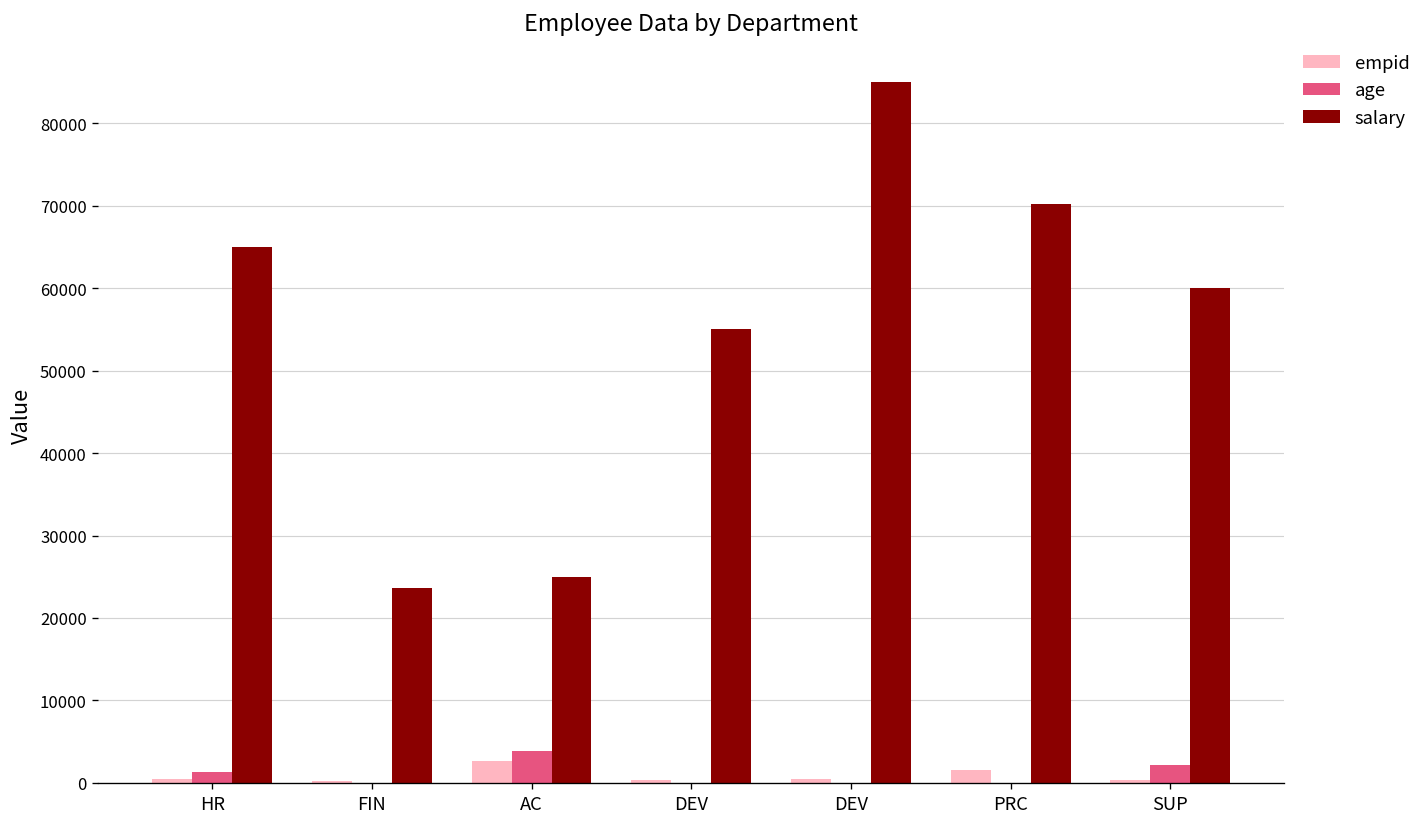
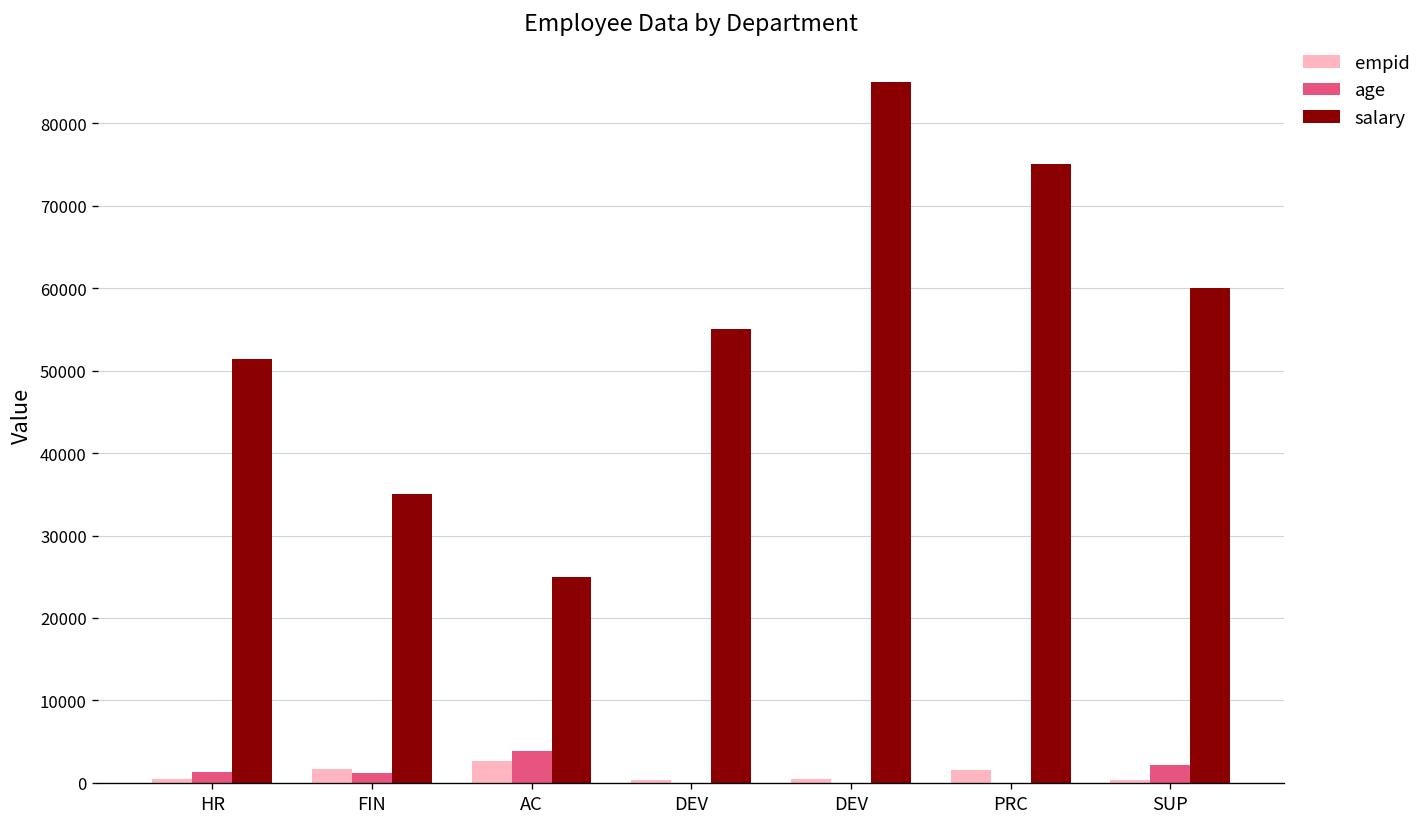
salary, HR: 65000 -> 51000
empid, FIN: 0 -> 2000
age, FIN: 0 -> 1000
salary, FIN: 24000 -> 35000
salary, PRC: 70000 -> 75000
